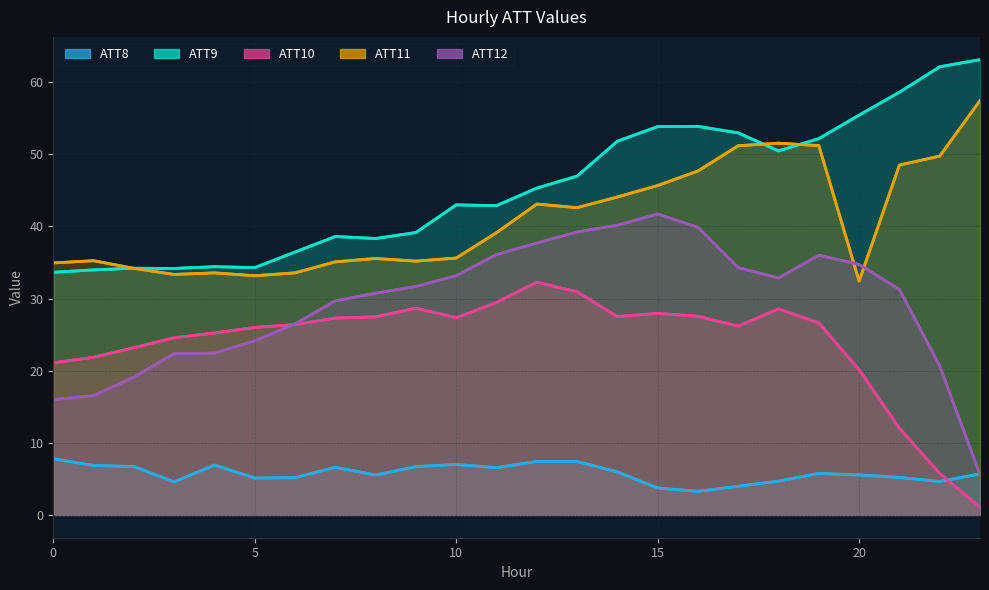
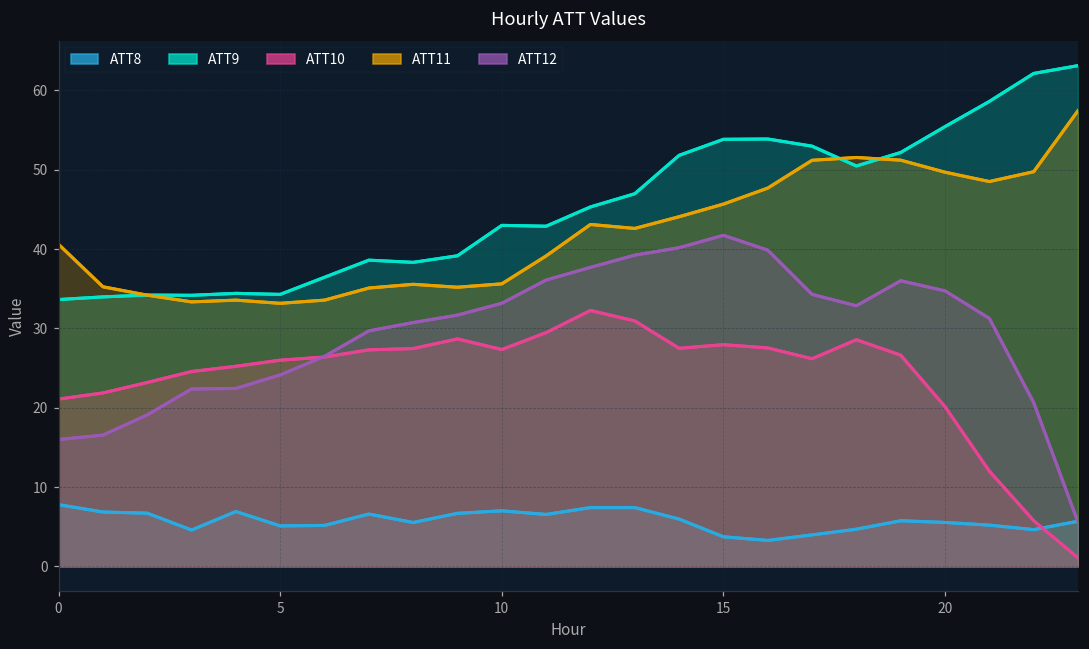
ATT11, 0: 35 -> 41
ATT11, 20: 32 -> 50
